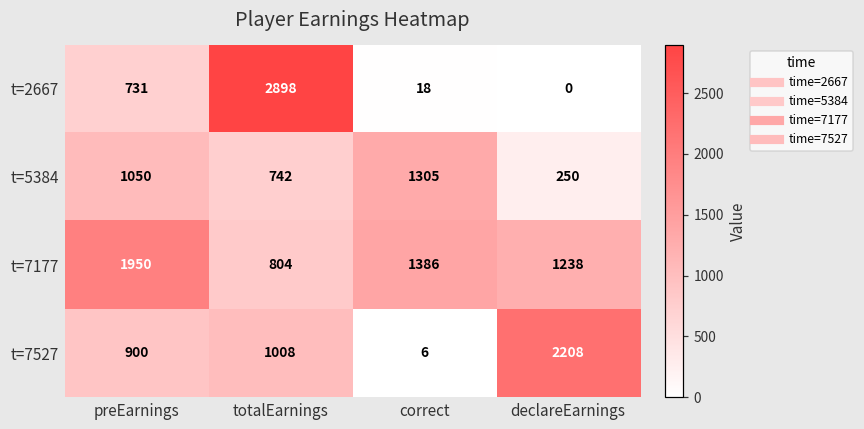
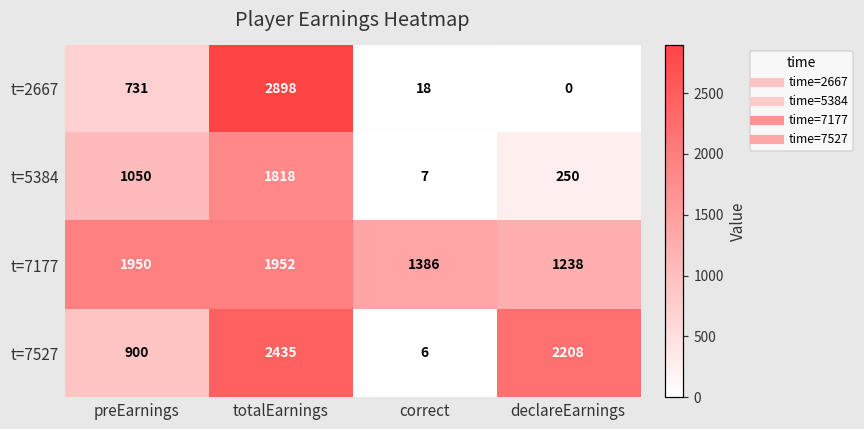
t=5384, totalEarnings: 742 -> 1818
t=5384, correct: 1305 -> 7
t=7177, totalEarnings: 804 -> 1952
t=7527, totalEarnings: 1008 -> 2435
